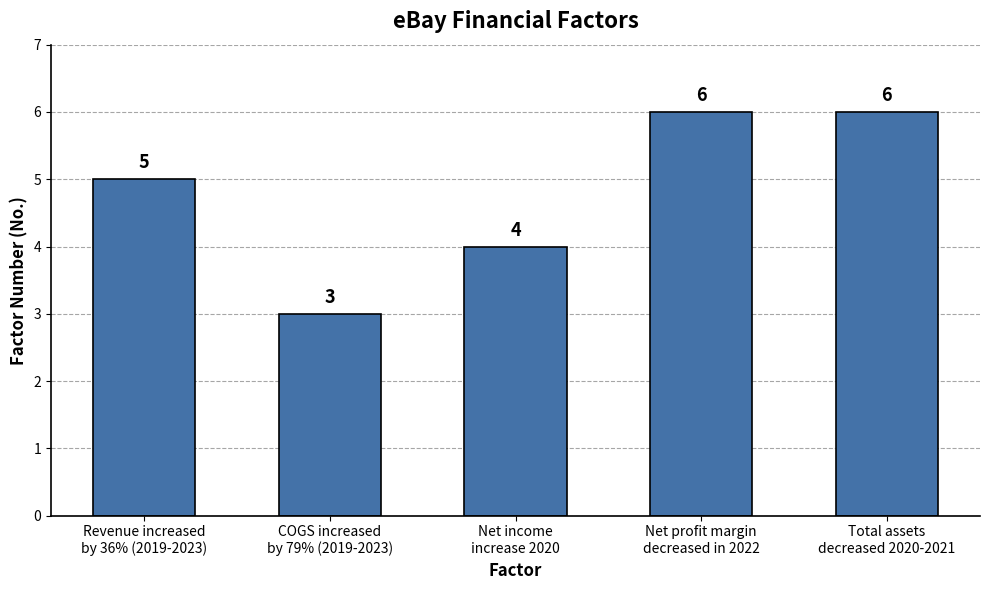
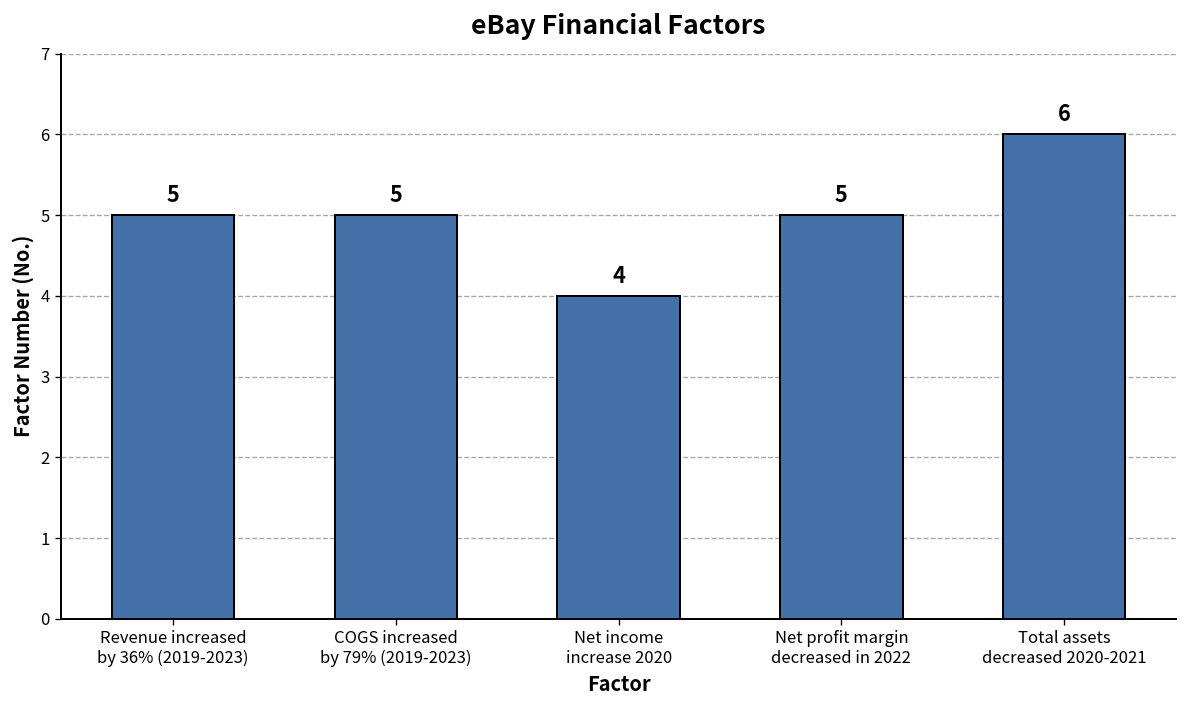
COGS increased by 79% (2019-2023): 3 -> 5
Net profit margin decreased in 2022: 6 -> 5
